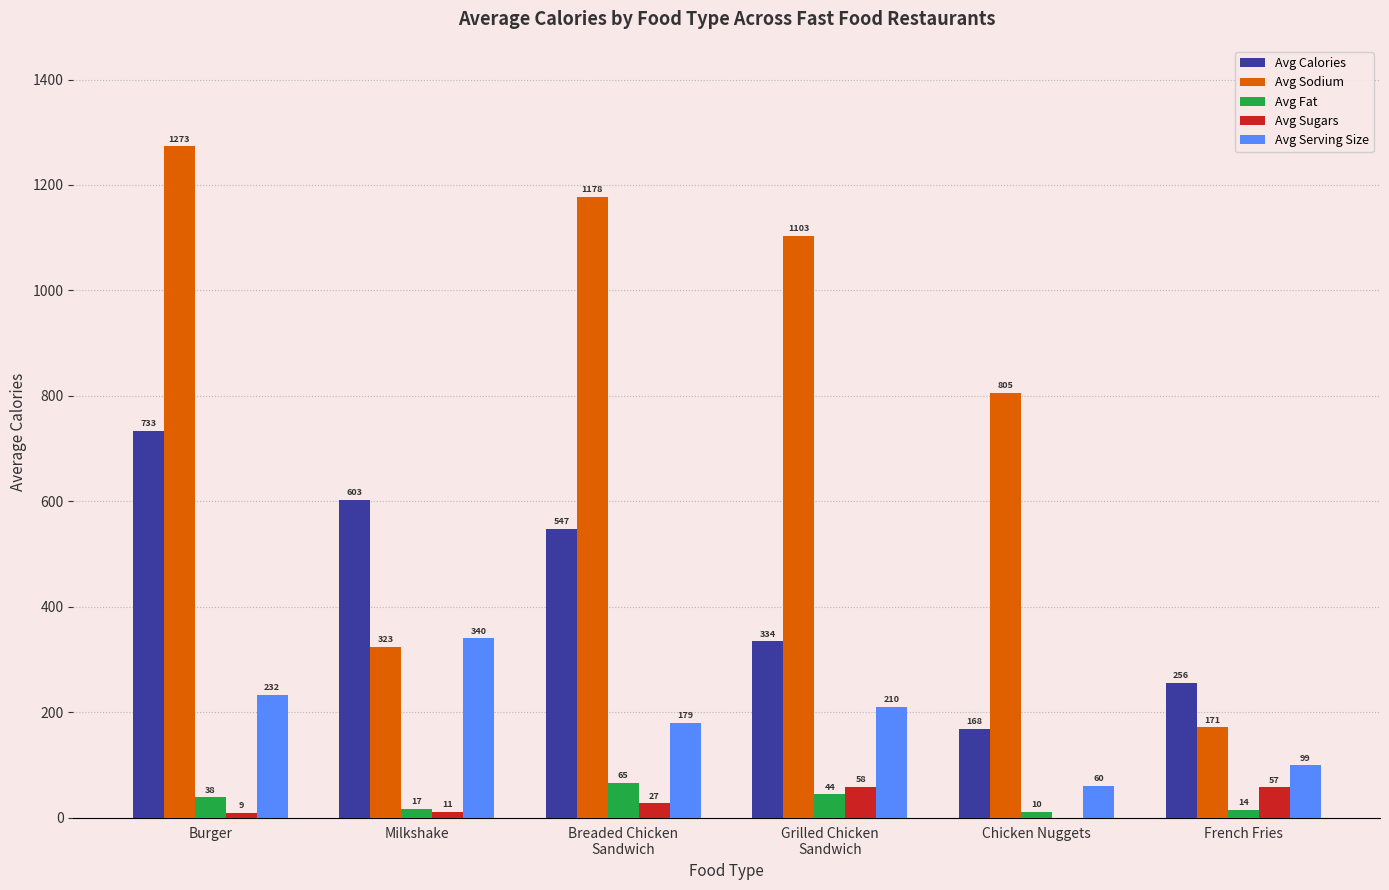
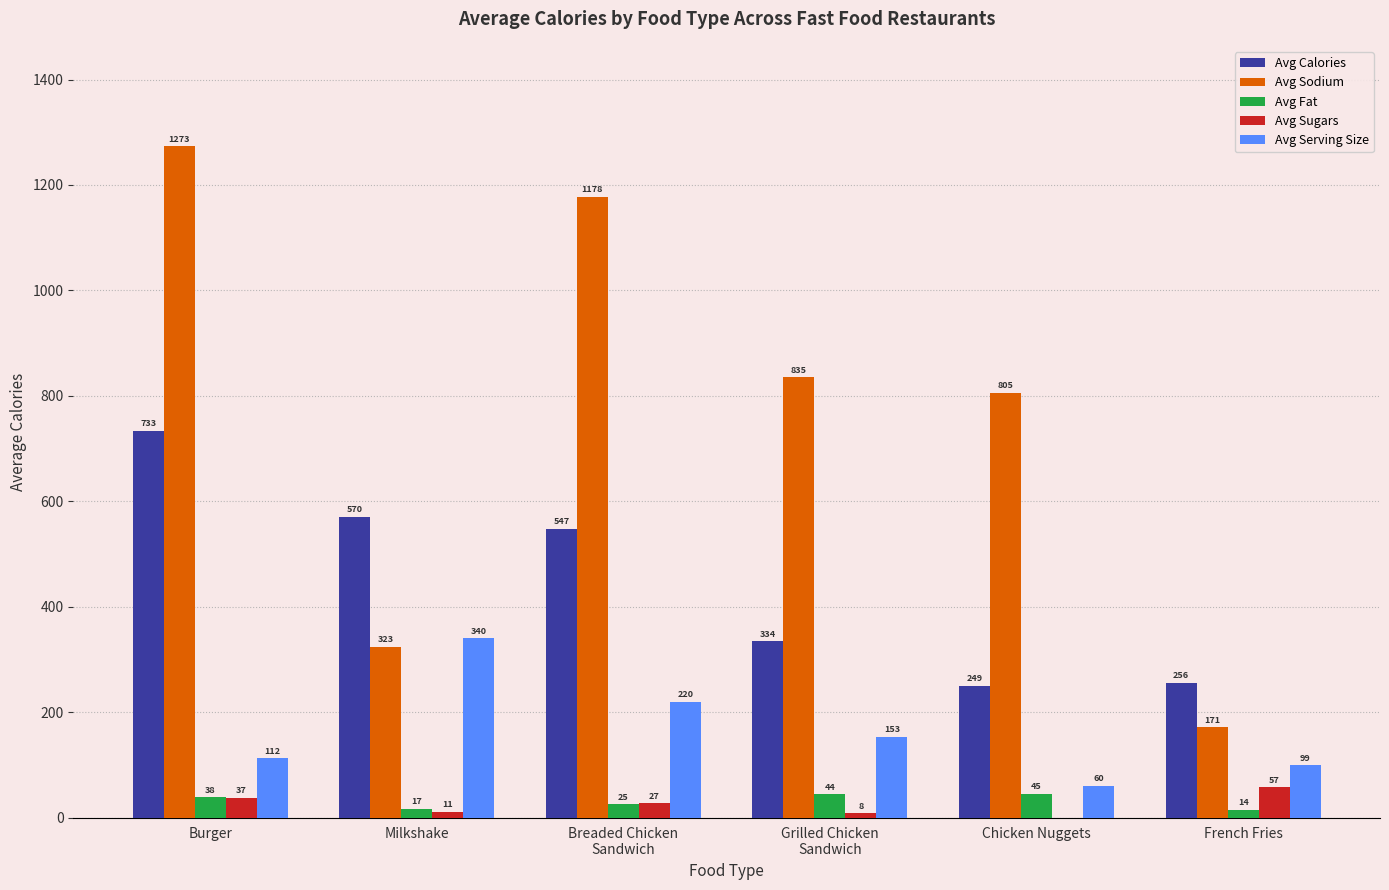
Avg Sugars, Burger: 9 -> 37
Avg Serving Size, Burger: 232 -> 112
Avg Calories, Milkshake: 603 -> 570
Avg Fat, Breaded Chicken Sandwich: 65 -> 25
Avg Serving Size, Breaded Chicken Sandwich: 179 -> 220
Avg Sodium, Grilled Chicken Sandwich: 1103 -> 835
Avg Sugars, Grilled Chicken Sandwich: 58 -> 8
Avg Serving Size, Grilled Chicken Sandwich: 210 -> 153
Avg Calories, Chicken Nuggets: 168 -> 249
Avg Fat, Chicken Nuggets: 10 -> 45
